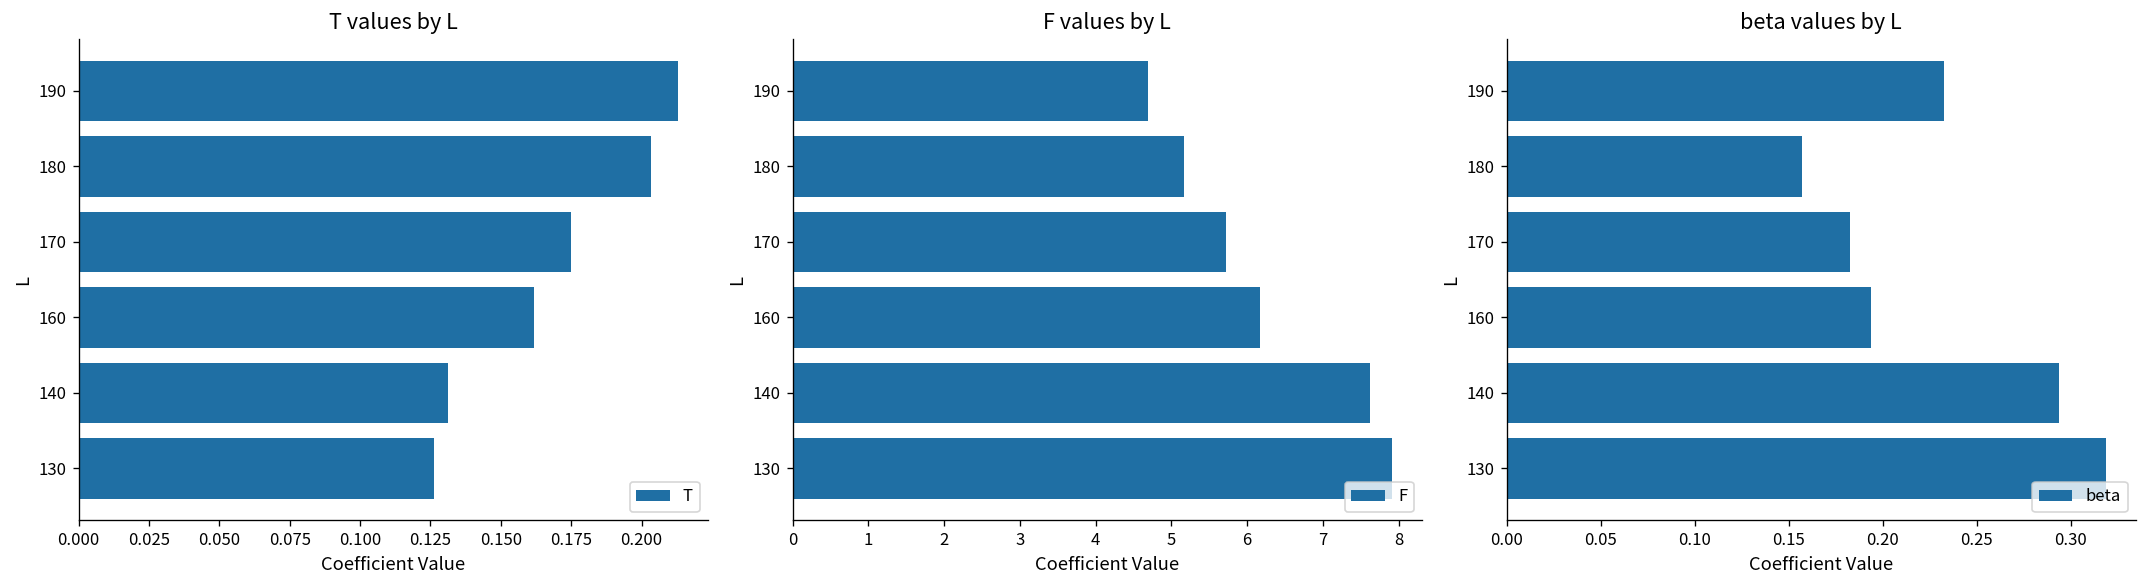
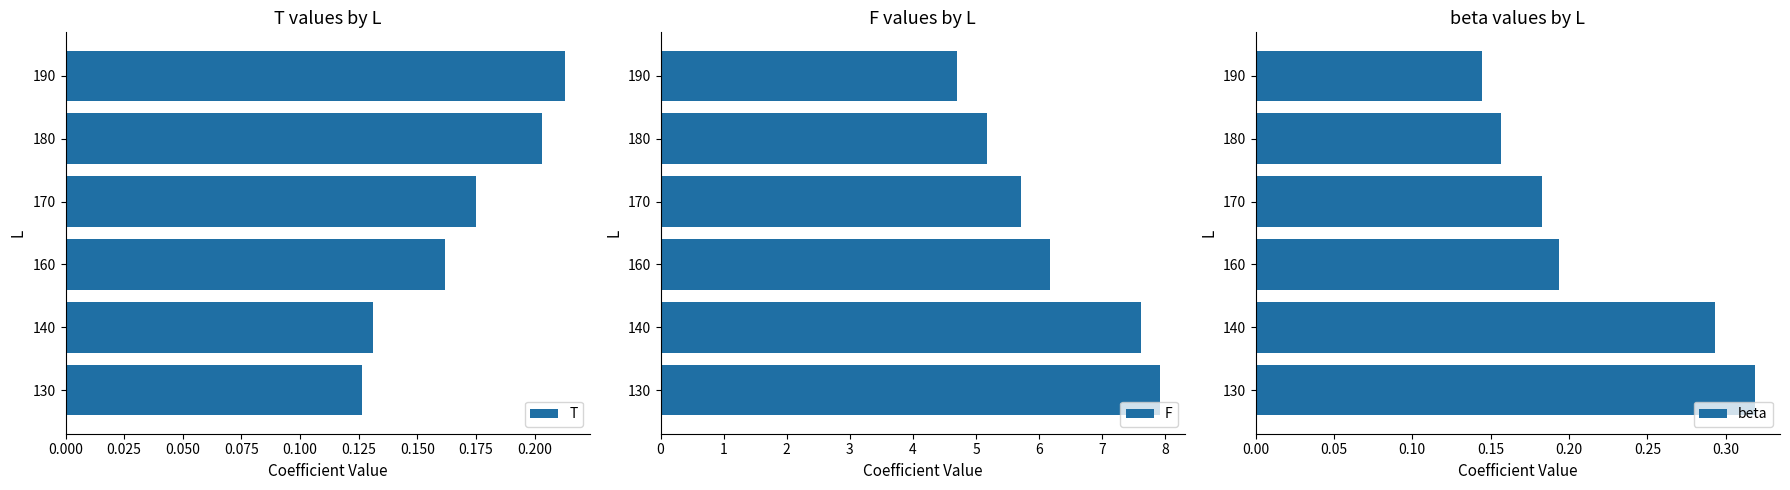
beta values by L, 190: 0.233 -> 0.145
